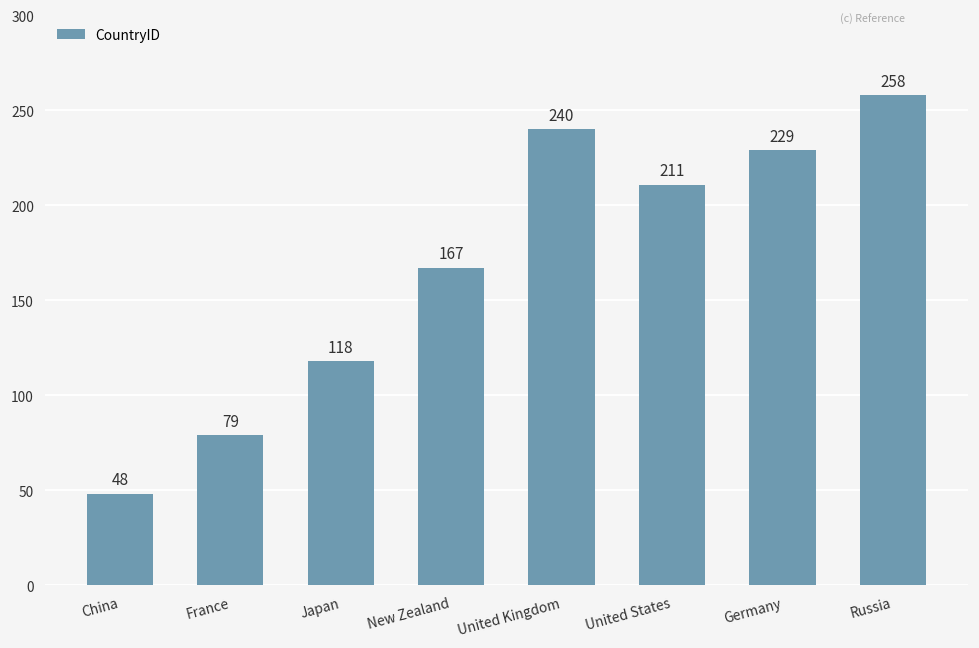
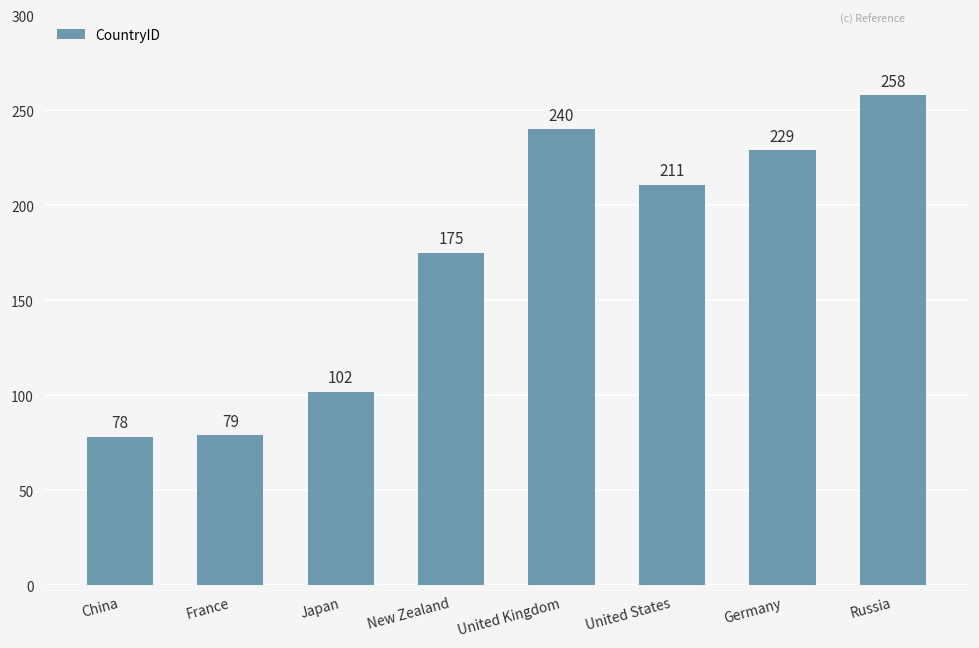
China: 48 -> 78
Japan: 118 -> 102
New Zealand: 167 -> 175
